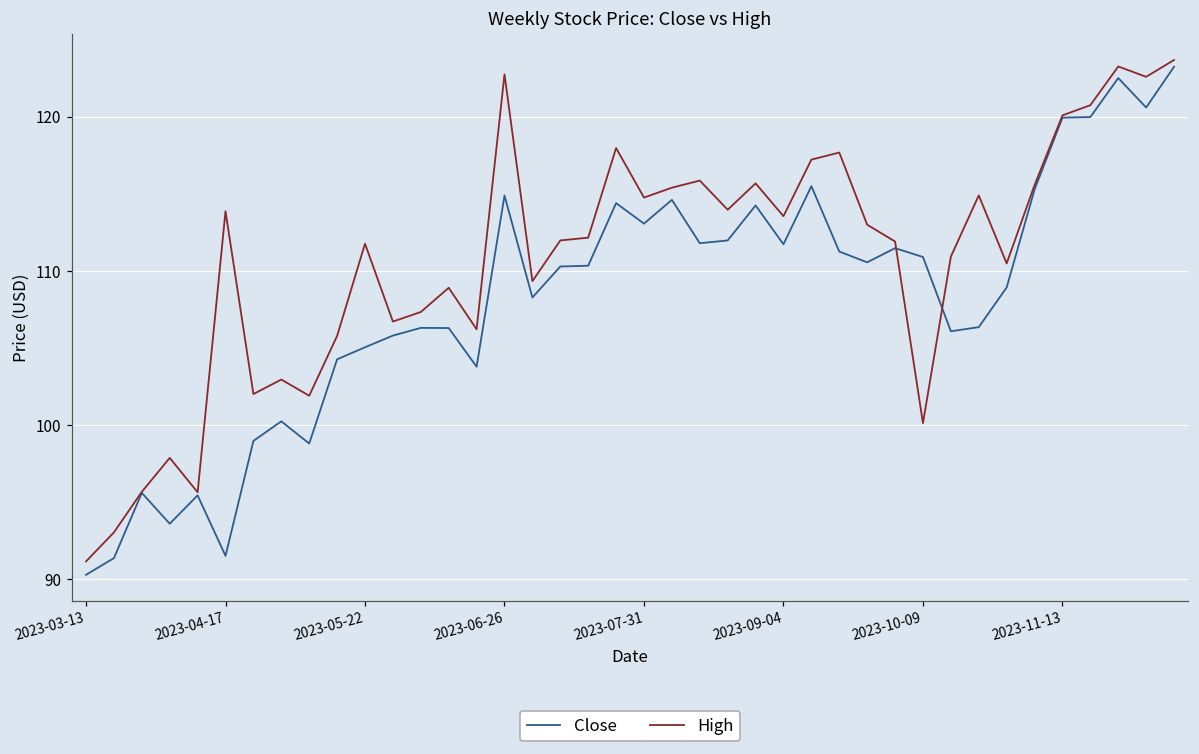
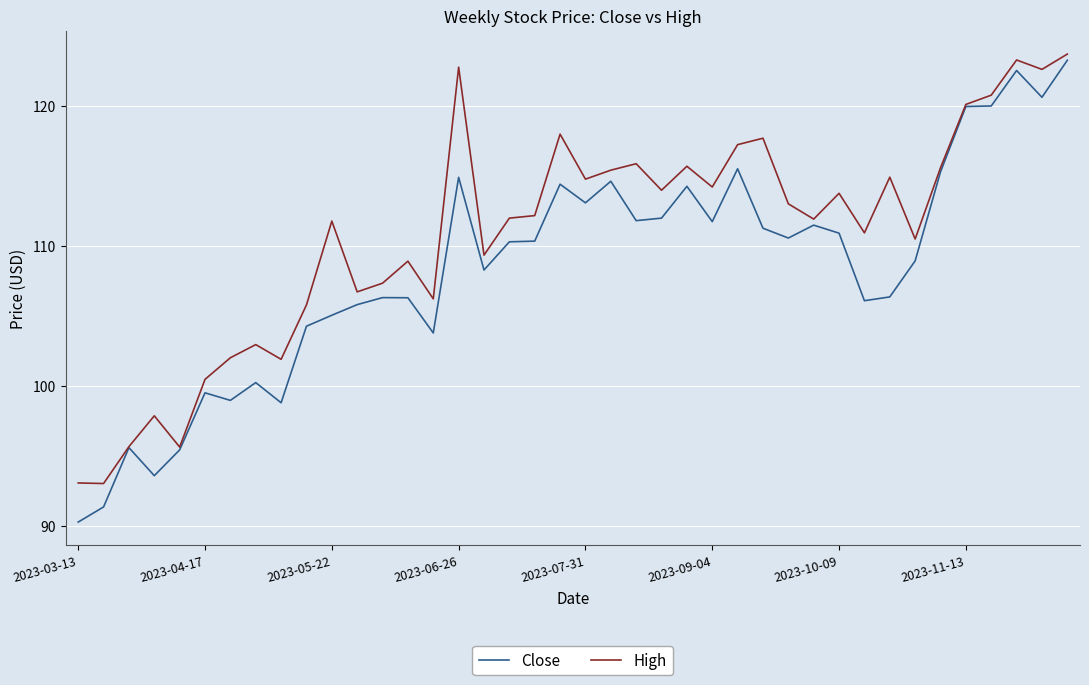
High, 2023-03-13: 91.2 -> 93.1
Close, 2023-04-17: 91.5 -> 99.5
High, 2023-04-17: 113.9 -> 100.5
High, 2023-09-04: 113.5 -> 114.2
High, 2023-10-09: 100.1 -> 113.7
